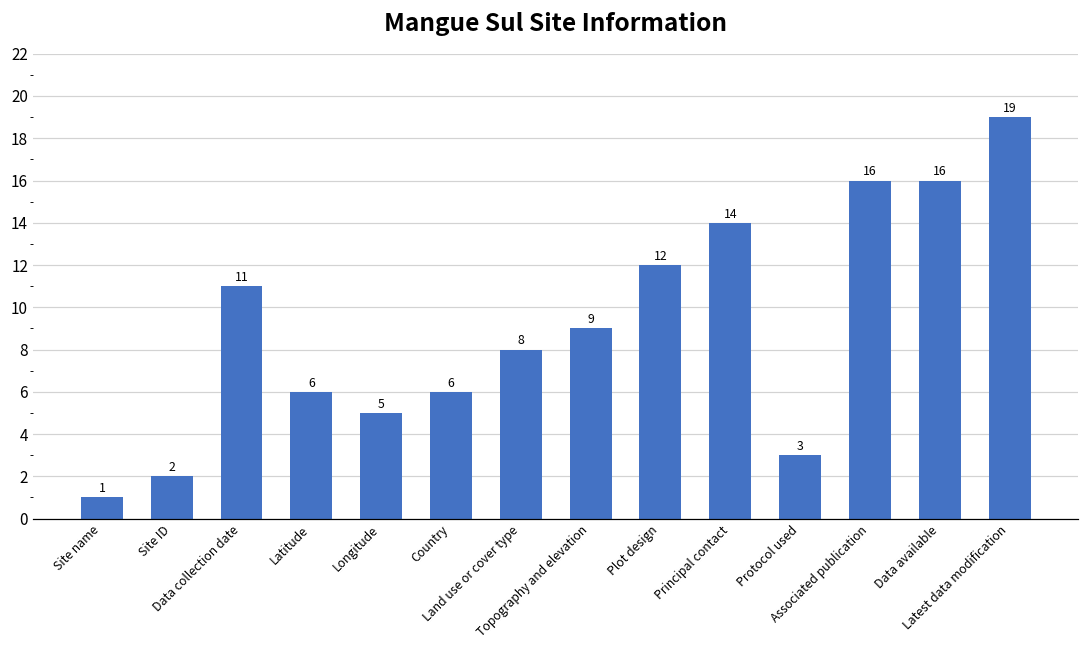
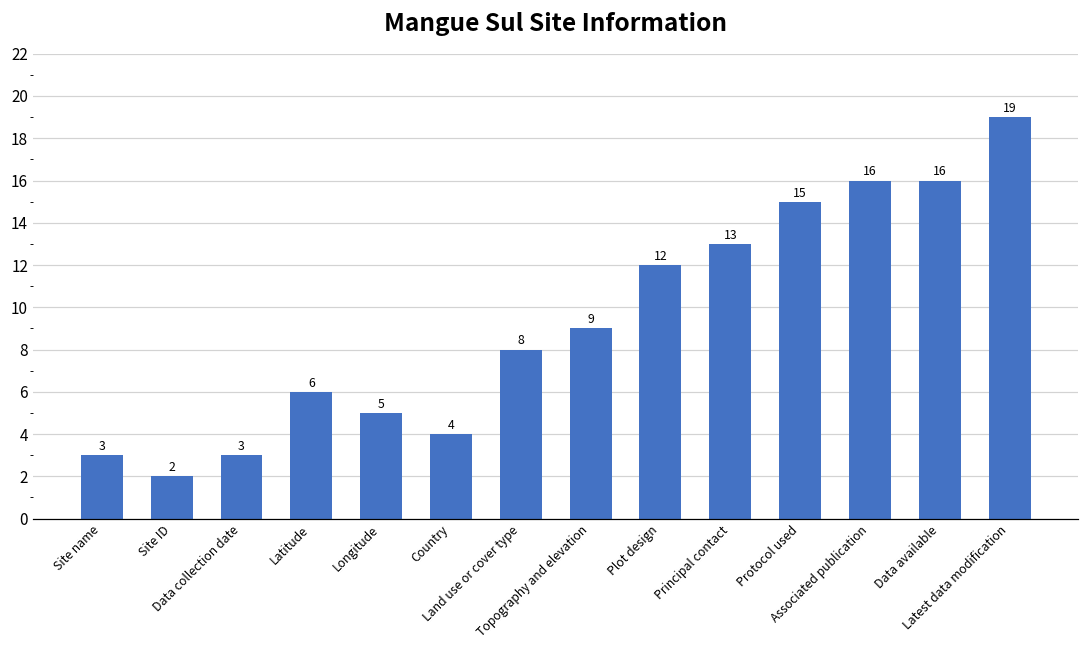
Site name: 1 -> 3
Data collection date: 11 -> 3
Country: 6 -> 4
Principal contact: 14 -> 13
Protocol used: 3 -> 15
